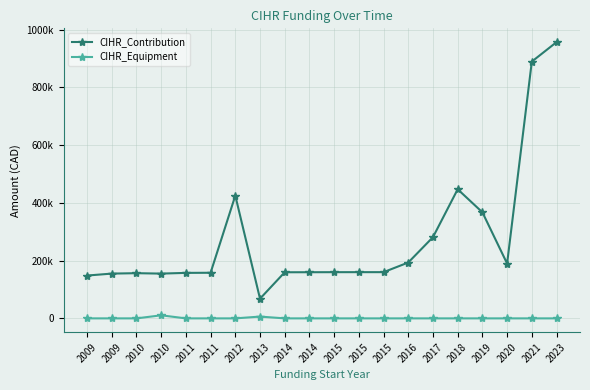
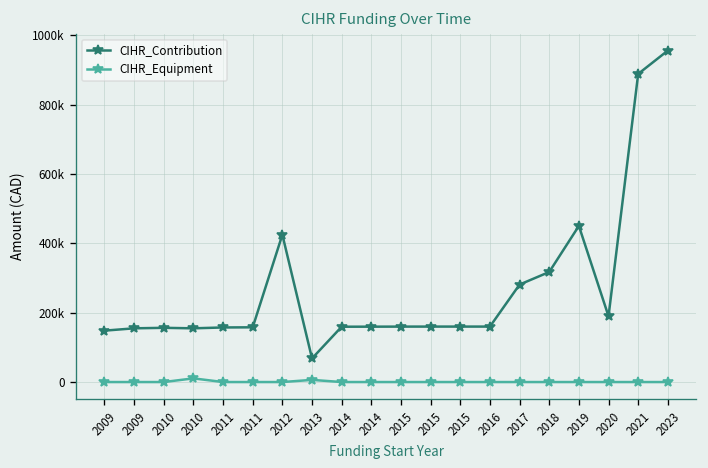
CIHR_Contribution, 2016: 190000 -> 160000
CIHR_Contribution, 2018: 450000 -> 320000
CIHR_Contribution, 2019: 370000 -> 450000
